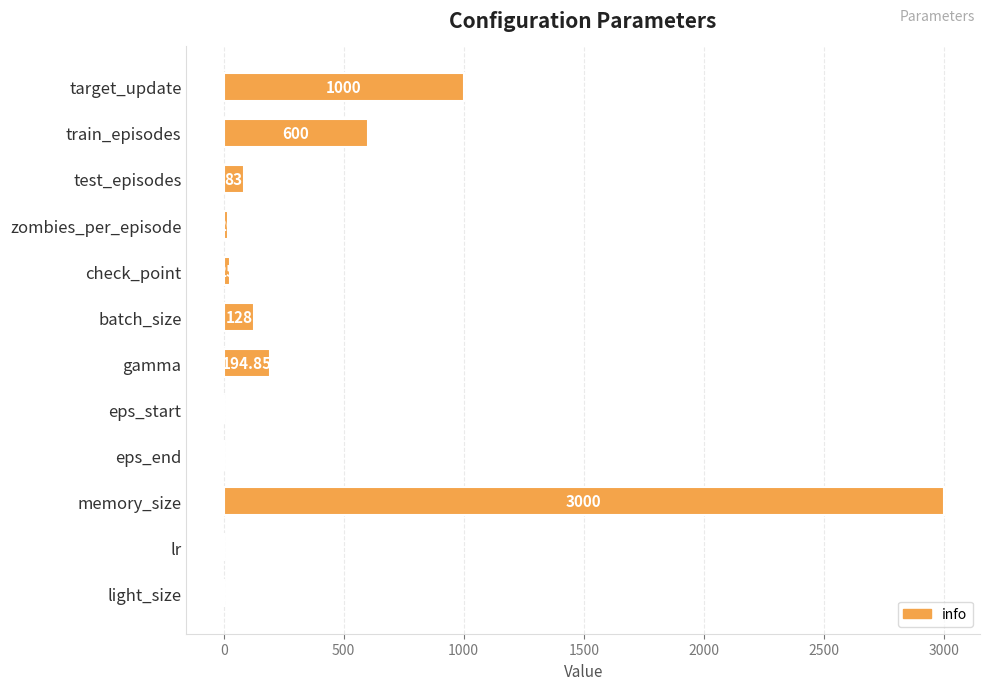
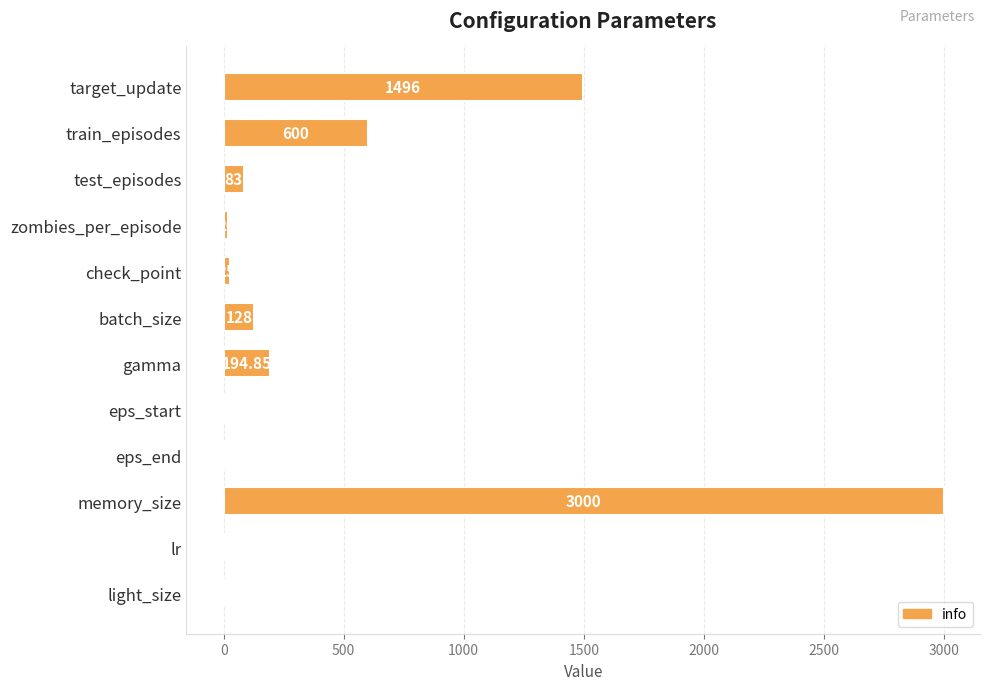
target_update: 1000 -> 1496
